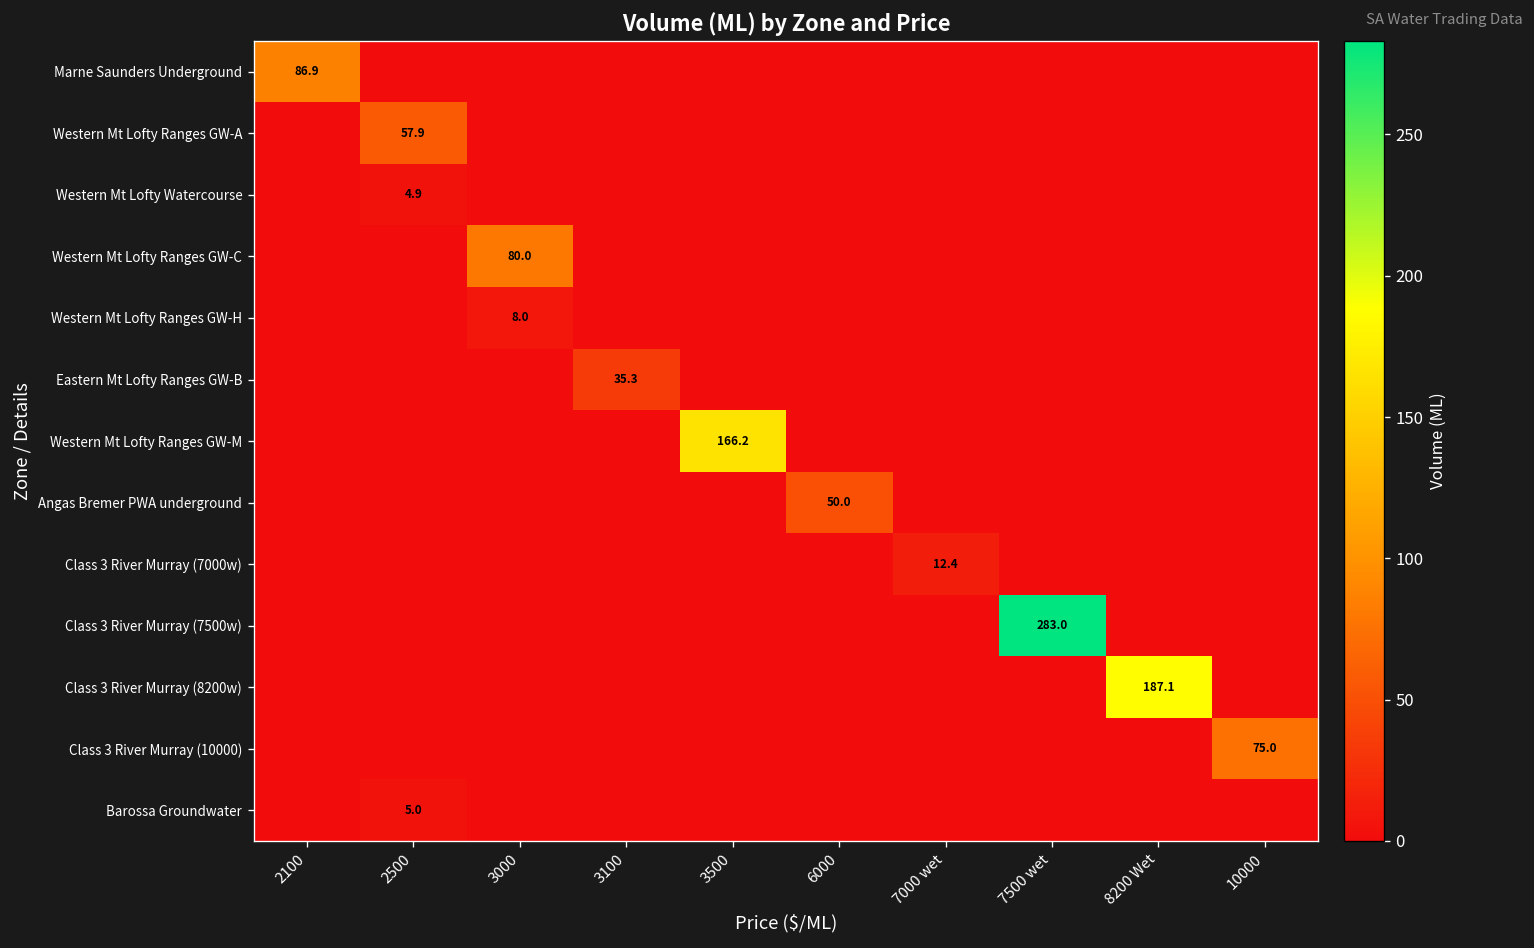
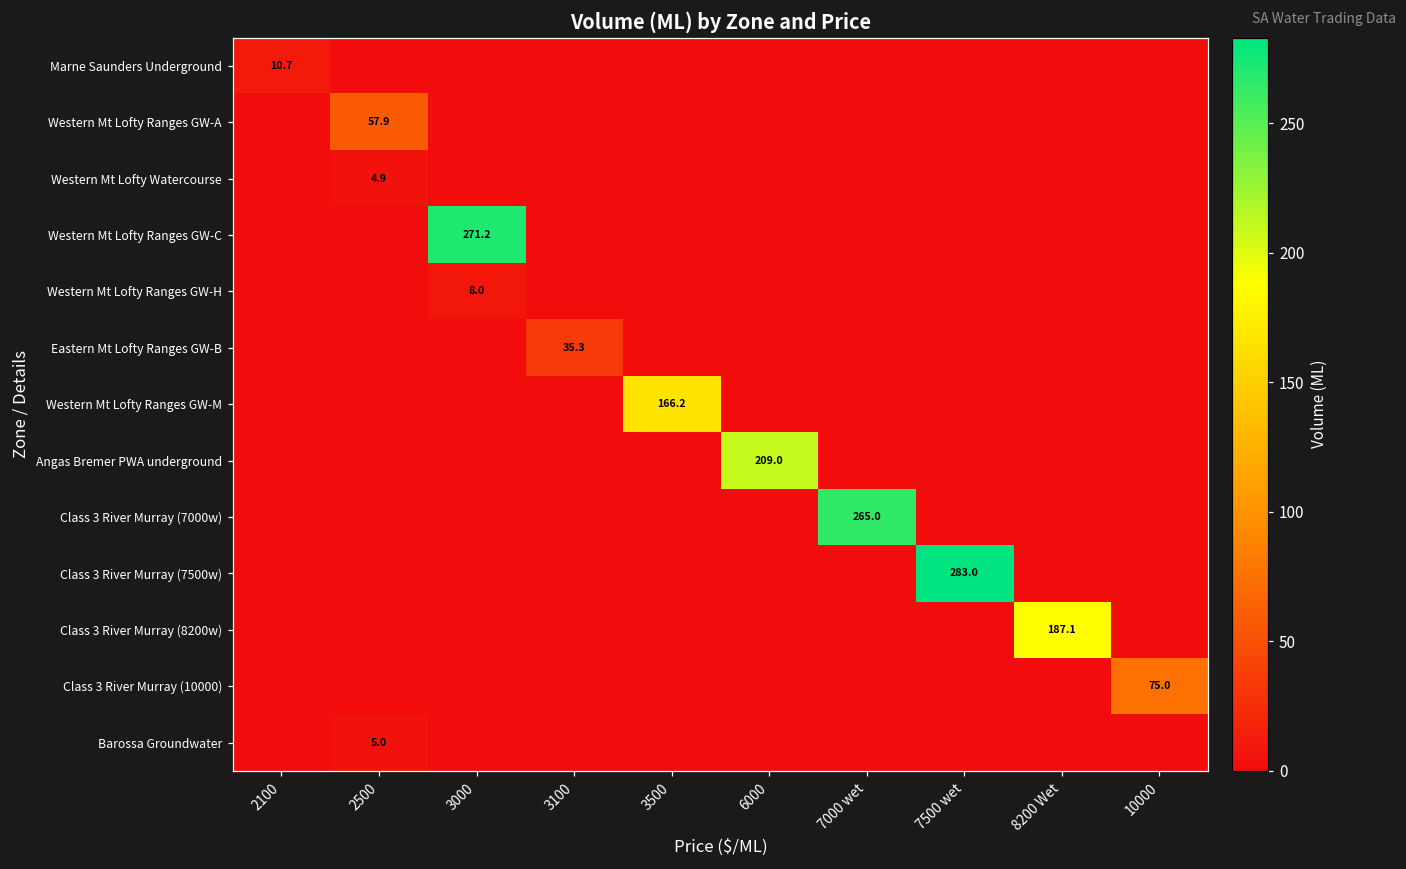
Marne Saunders Underground, 2100: 86.9 -> 10.7
Western Mt Lofty Ranges GW-C, 3000: 80.0 -> 271.2
Angas Bremer PWA underground, 6000: 50.0 -> 209.0
Class 3 River Murray (7000w), 7000 wet: 12.4 -> 265.0
